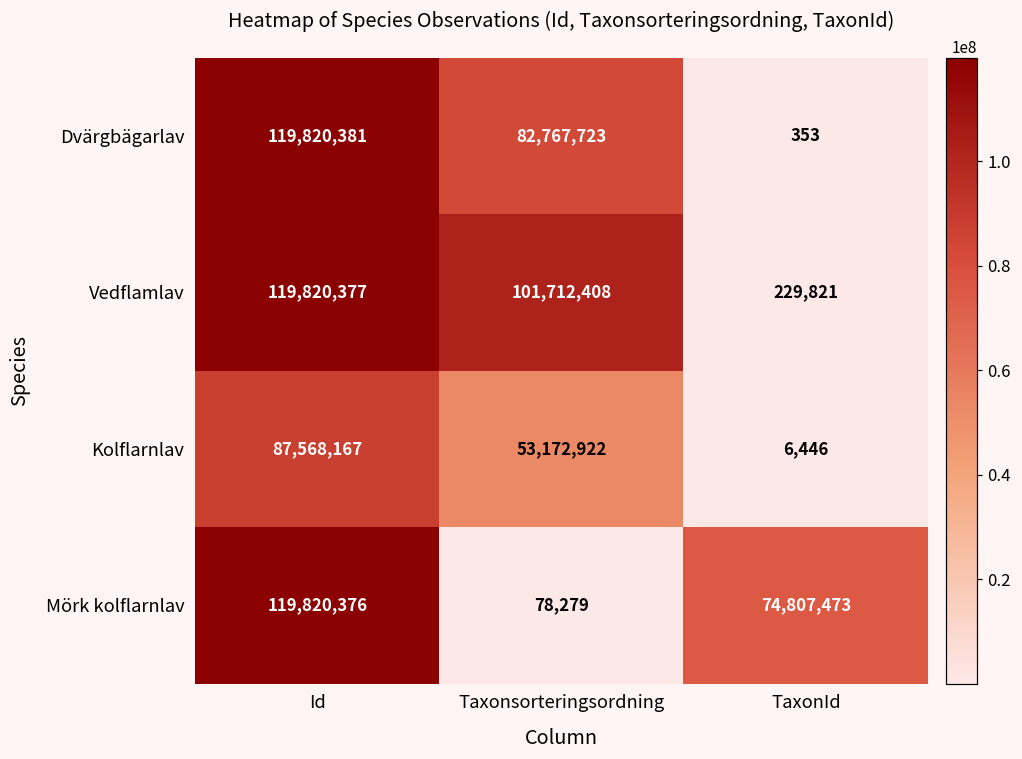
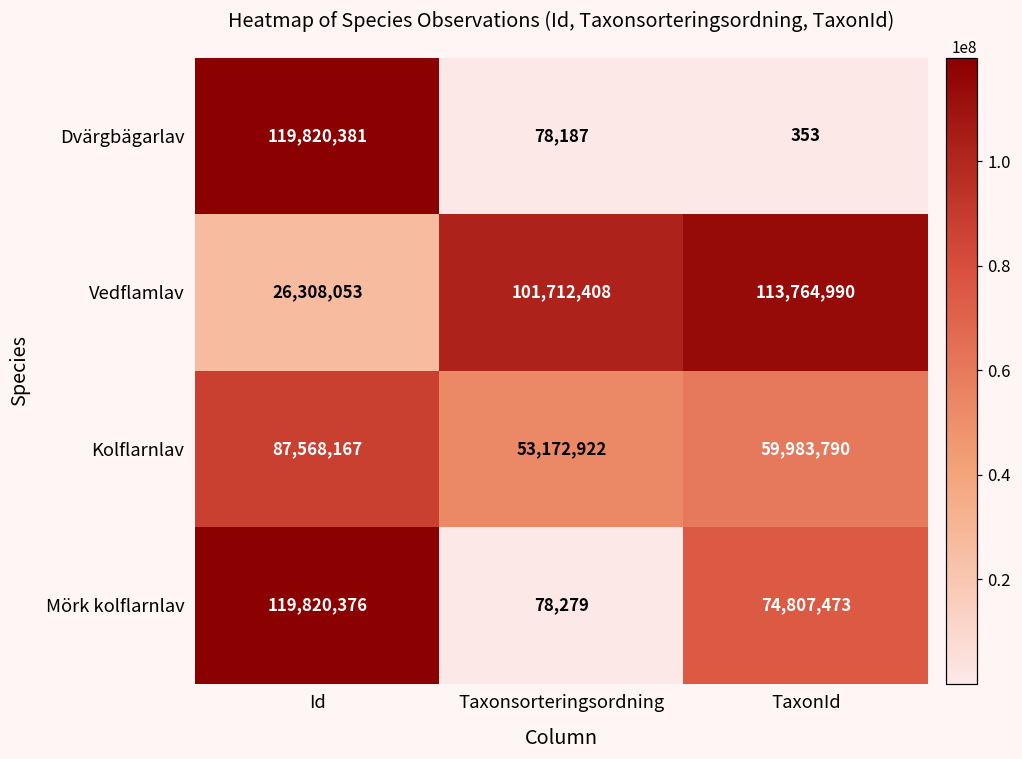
Dvärgbägarlav, Taxonsorteringsordning: 82,767,723 -> 78,187
Vedflamlav, Id: 119,820,377 -> 26,308,053
Vedflamlav, TaxonId: 229,821 -> 113,764,990
Kolflarnlav, TaxonId: 6,446 -> 59,983,790
